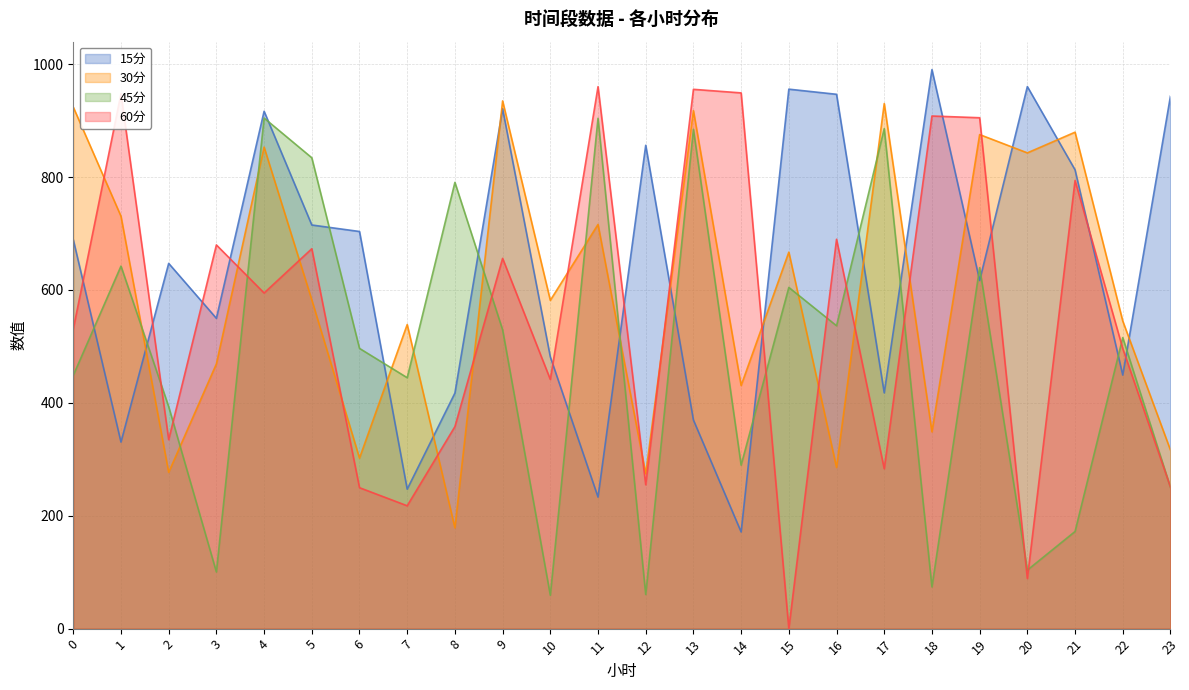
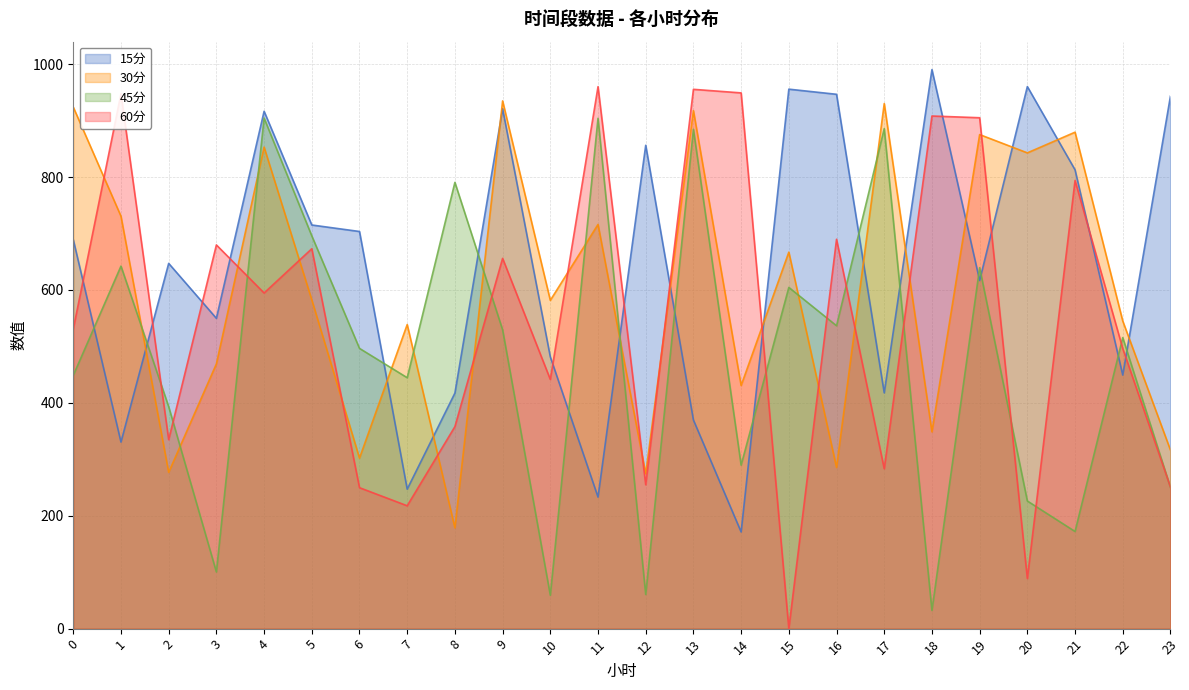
45分, 5: 830 -> 700
45分, 18: 70 -> 30
45分, 20: 100 -> 230
